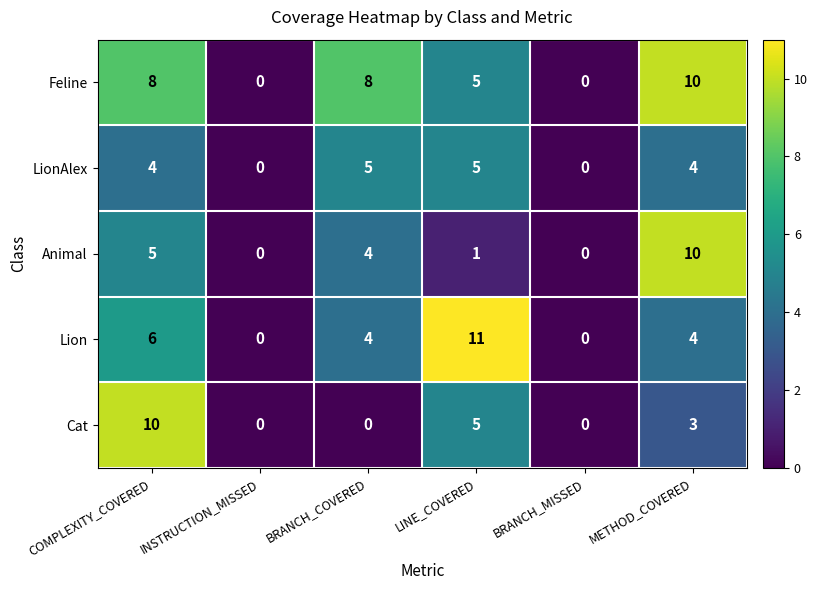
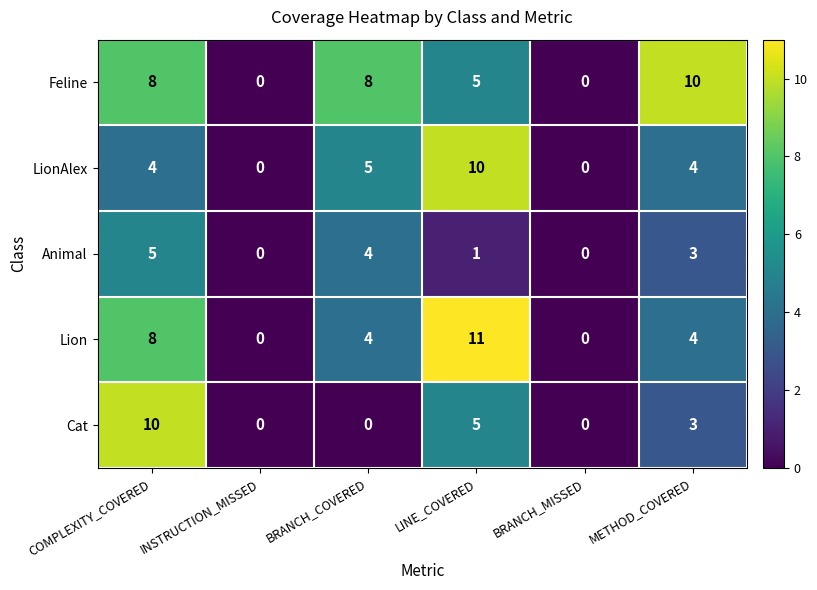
LionAlex, LINE_COVERED: 5 -> 10
Animal, METHOD_COVERED: 10 -> 3
Lion, COMPLEXITY_COVERED: 6 -> 8
